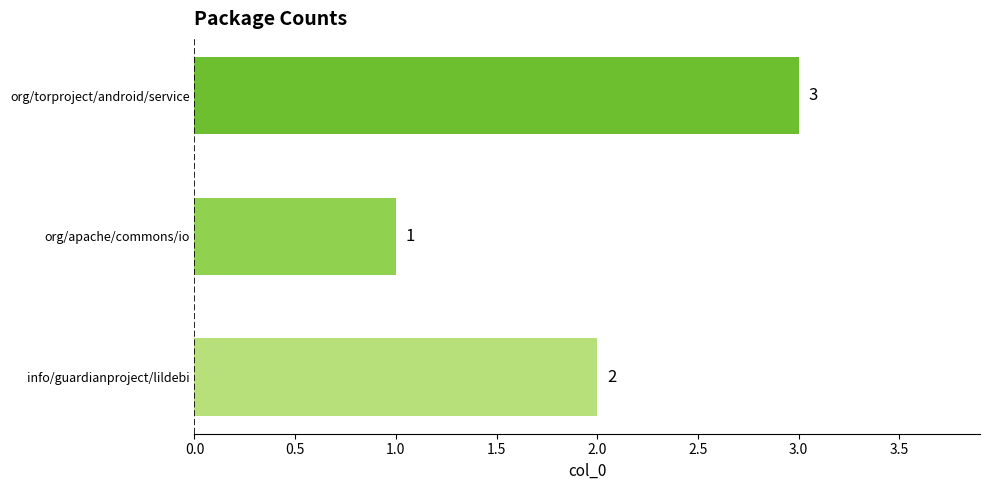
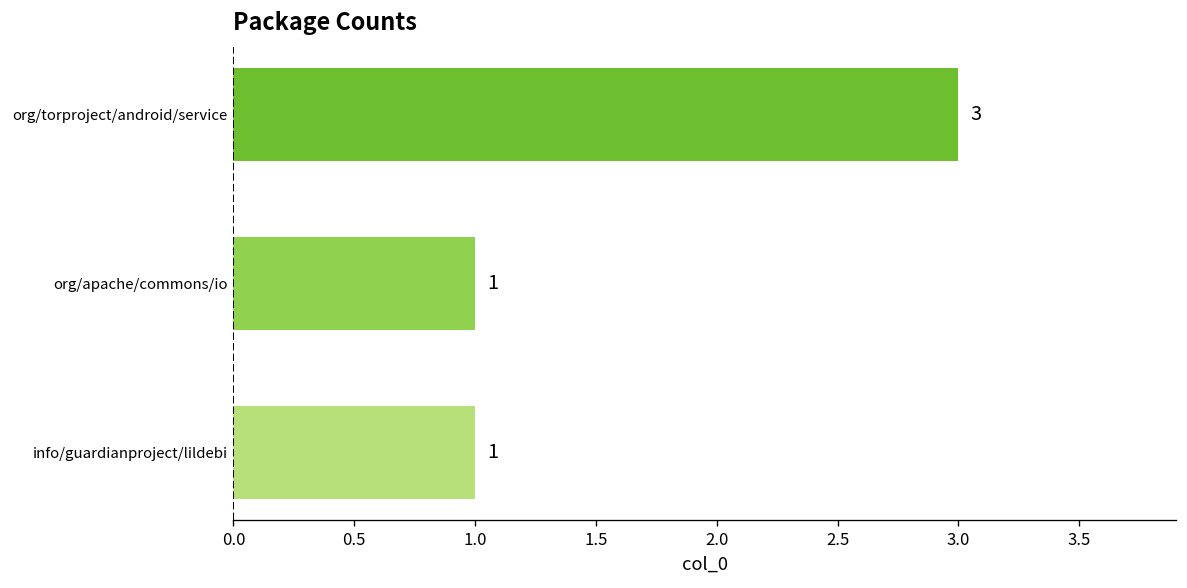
info/guardianproject/lildebi: 2 -> 1
